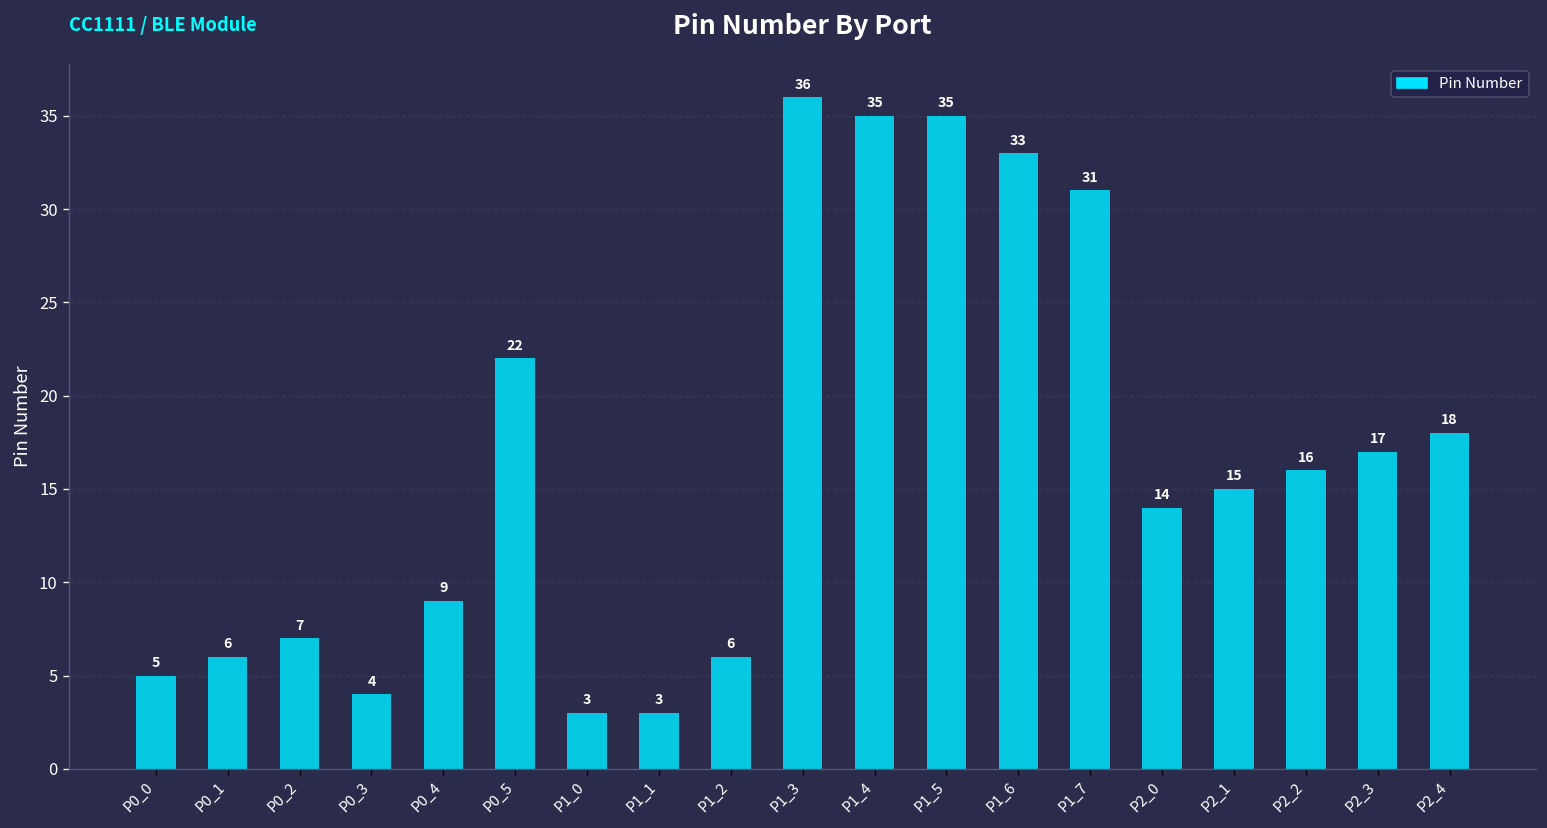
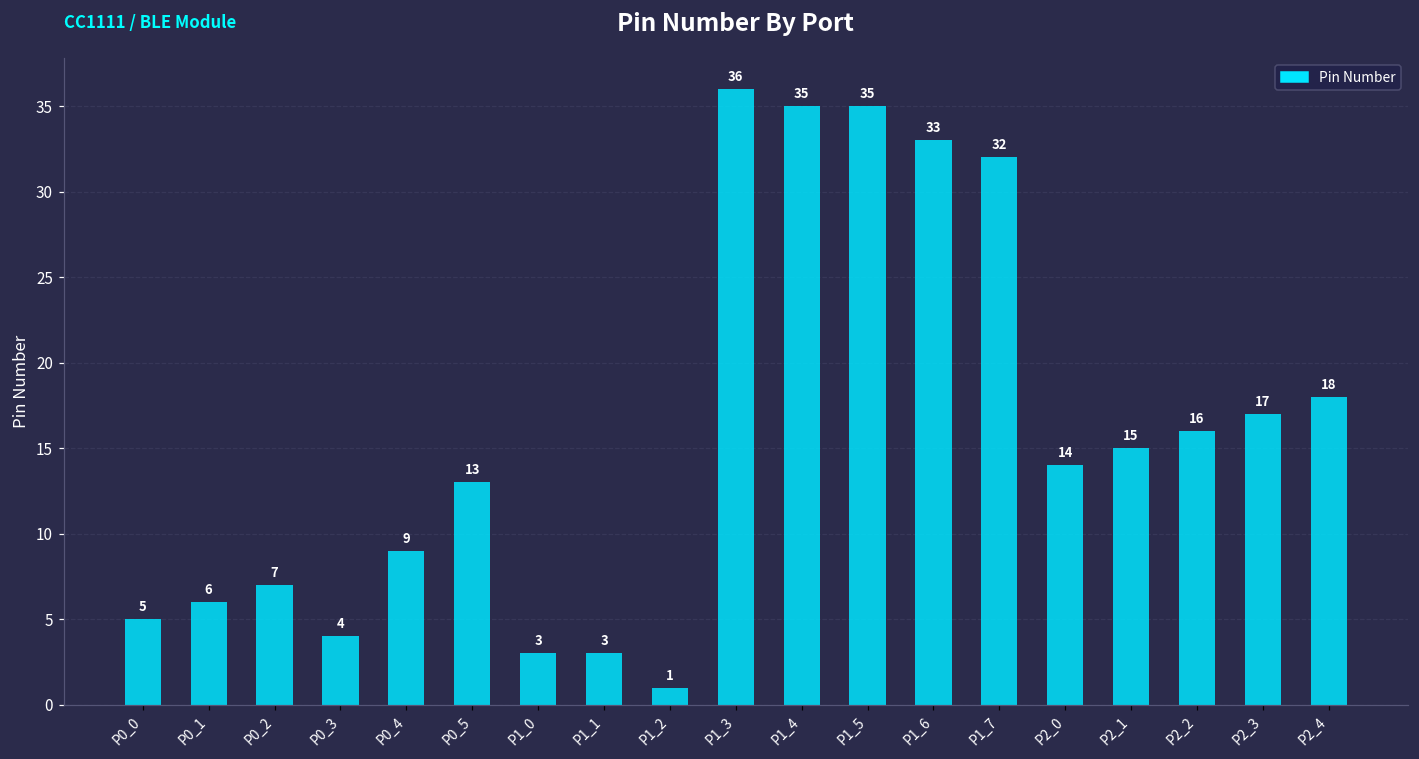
P0_5: 22 -> 13
P1_2: 6 -> 1
P1_7: 31 -> 32
